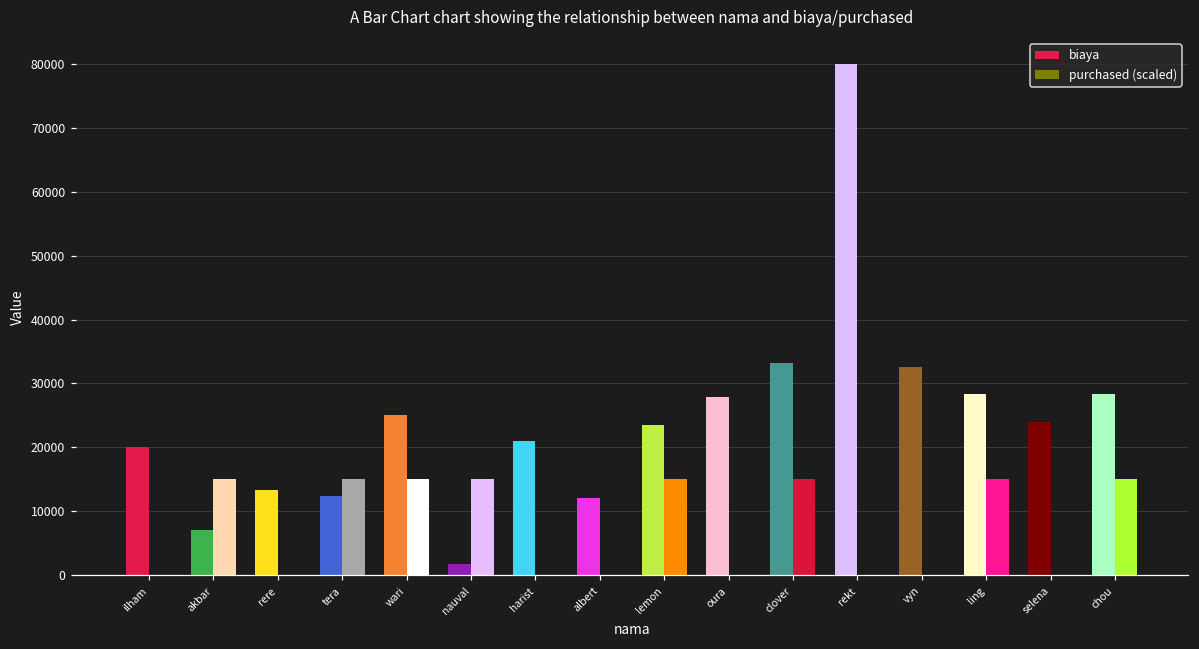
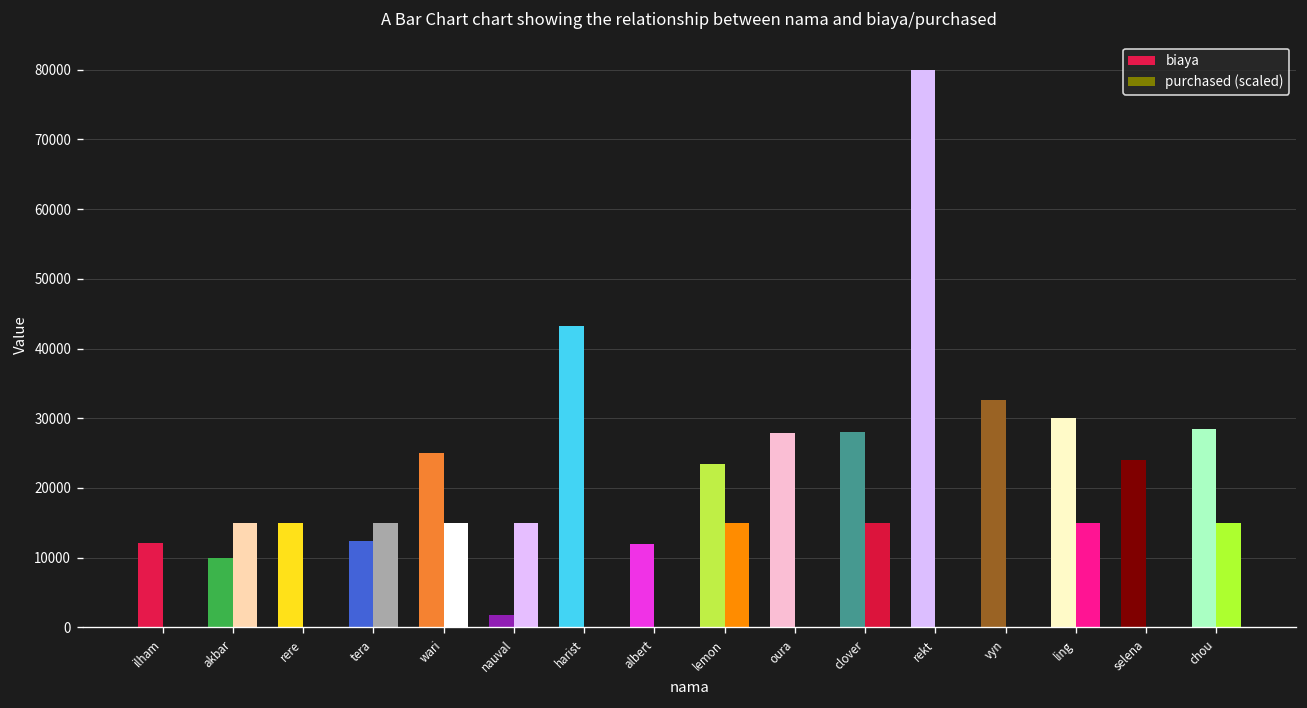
biaya, ilham: 20000 -> 12000
biaya, akbar: 7000 -> 10000
biaya, rere: 13000 -> 15000
biaya, harist: 21000 -> 43000
biaya, clover: 33000 -> 28000
biaya, ling: 28000 -> 30000
